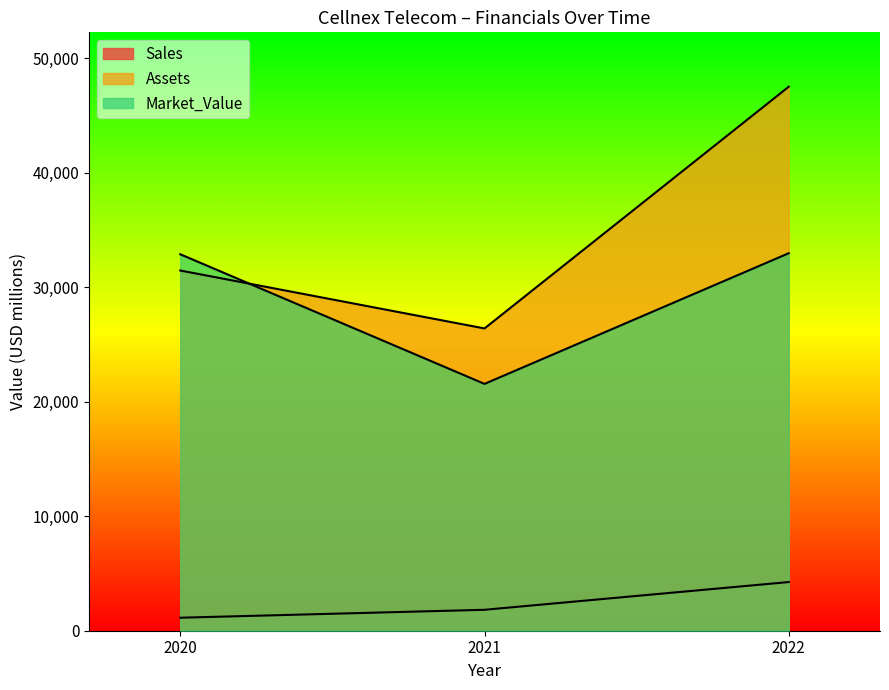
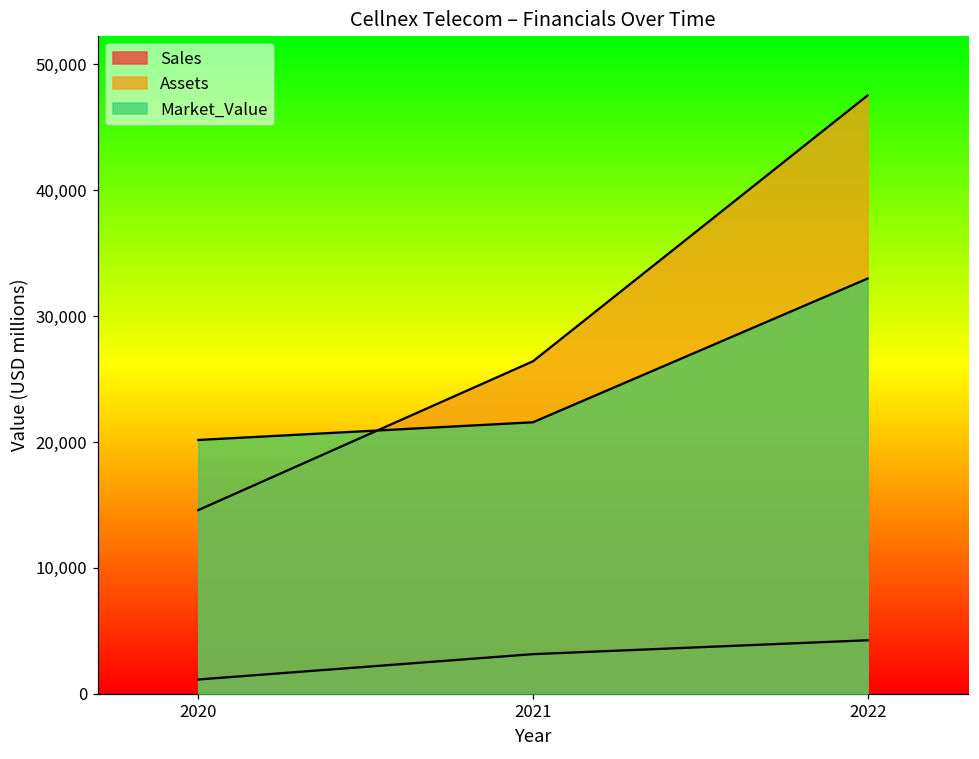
Assets, 2020: 31,500 -> 14,600
Market_Value, 2020: 32,900 -> 20,200
Sales, 2021: 1,800 -> 3,100
